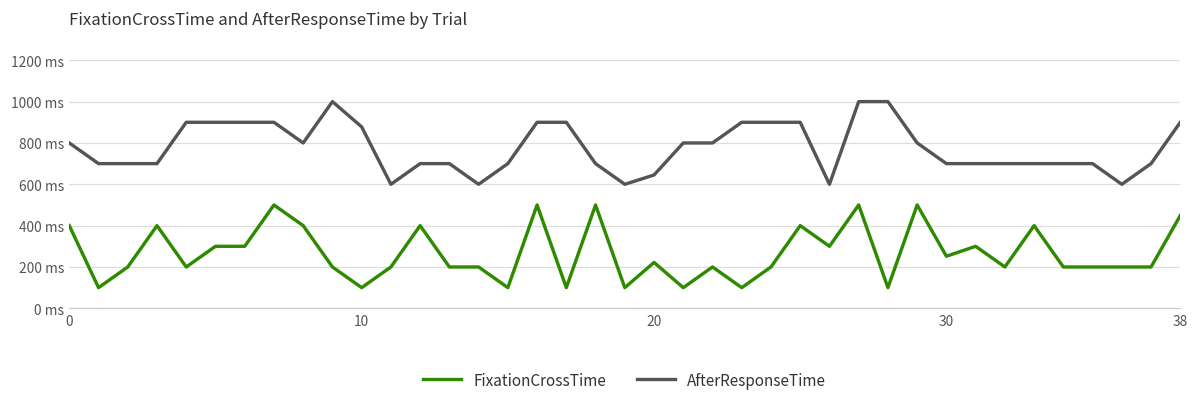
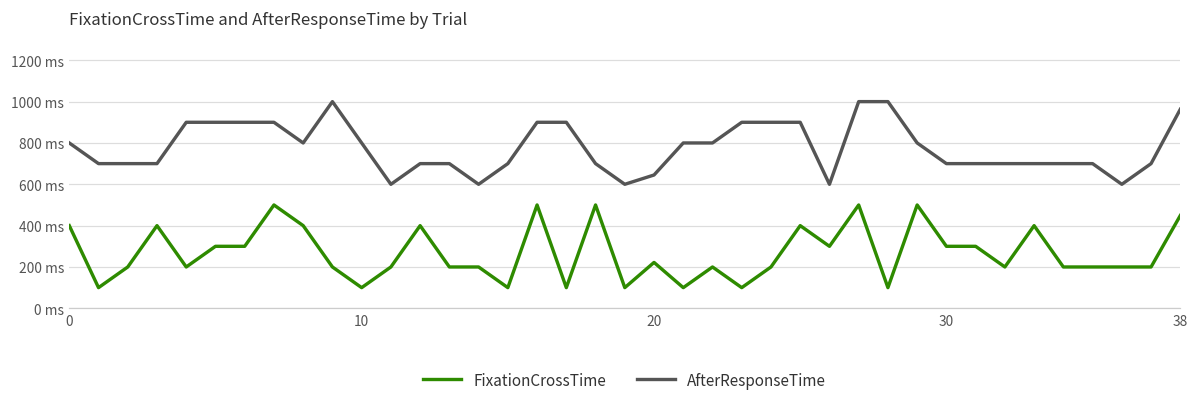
AfterResponseTime, 10: 880 ms -> 800 ms
FixationCrossTime, 30: 250 ms -> 300 ms
AfterResponseTime, 38: 900 ms -> 960 ms
